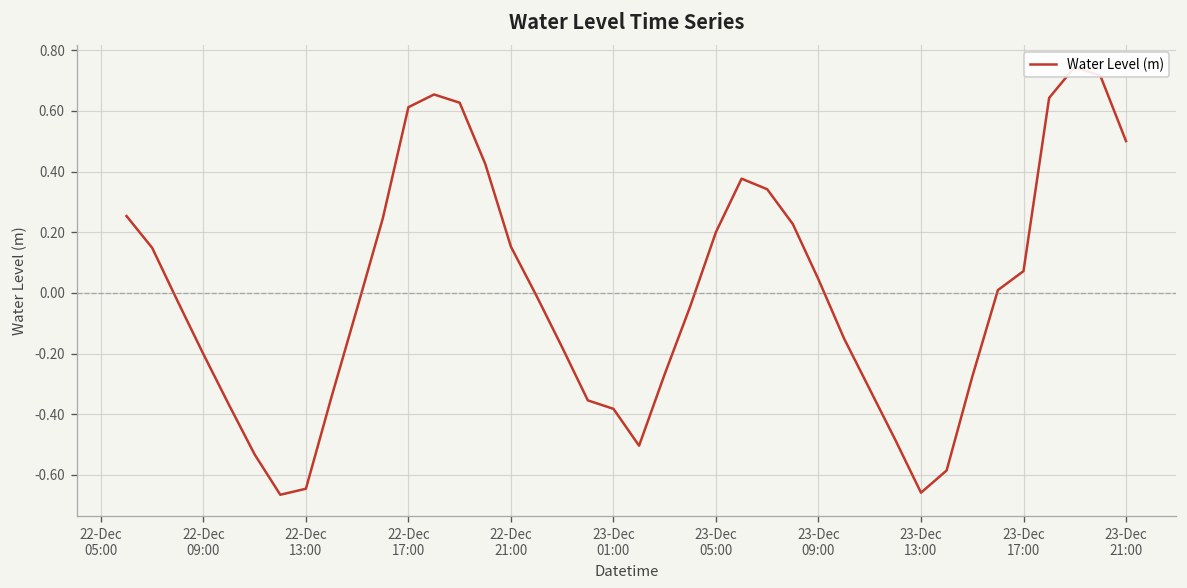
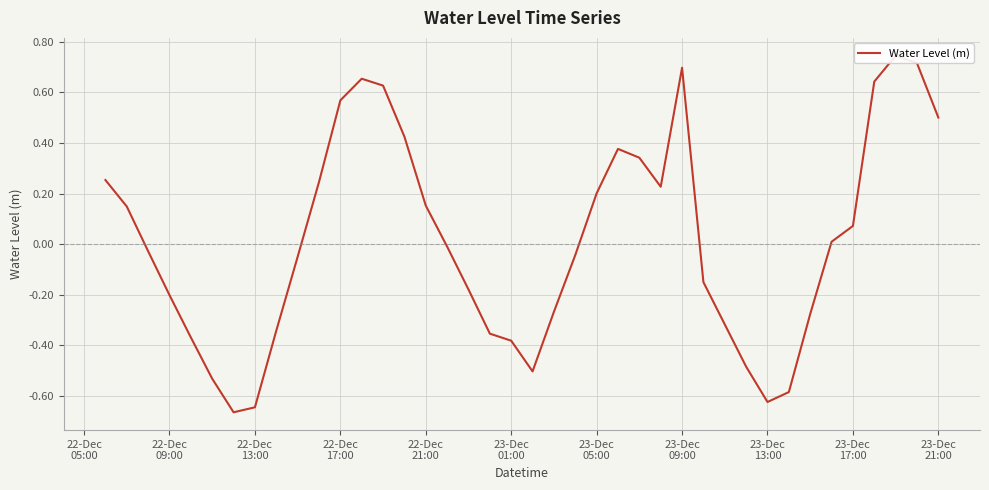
22-Dec 17:00: 0.61 -> 0.57
23-Dec 09:00: 0.04 -> 0.70
23-Dec 13:00: -0.66 -> -0.62
